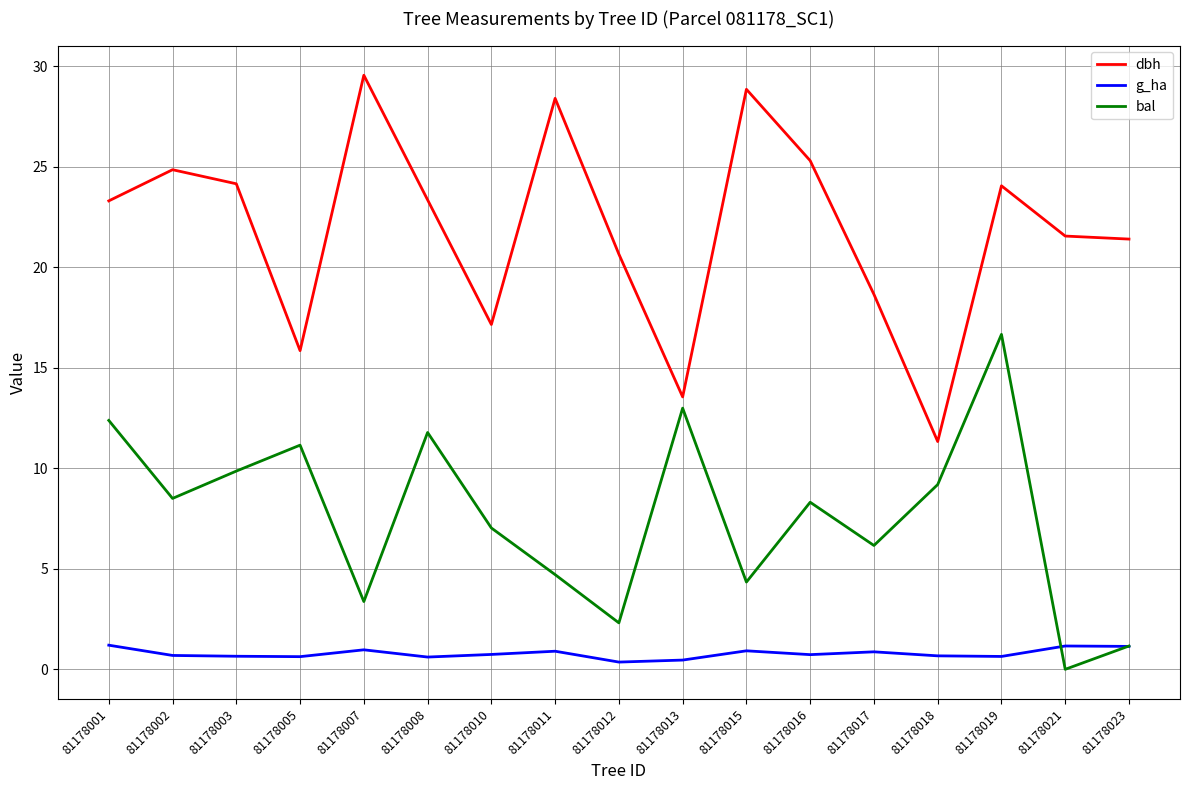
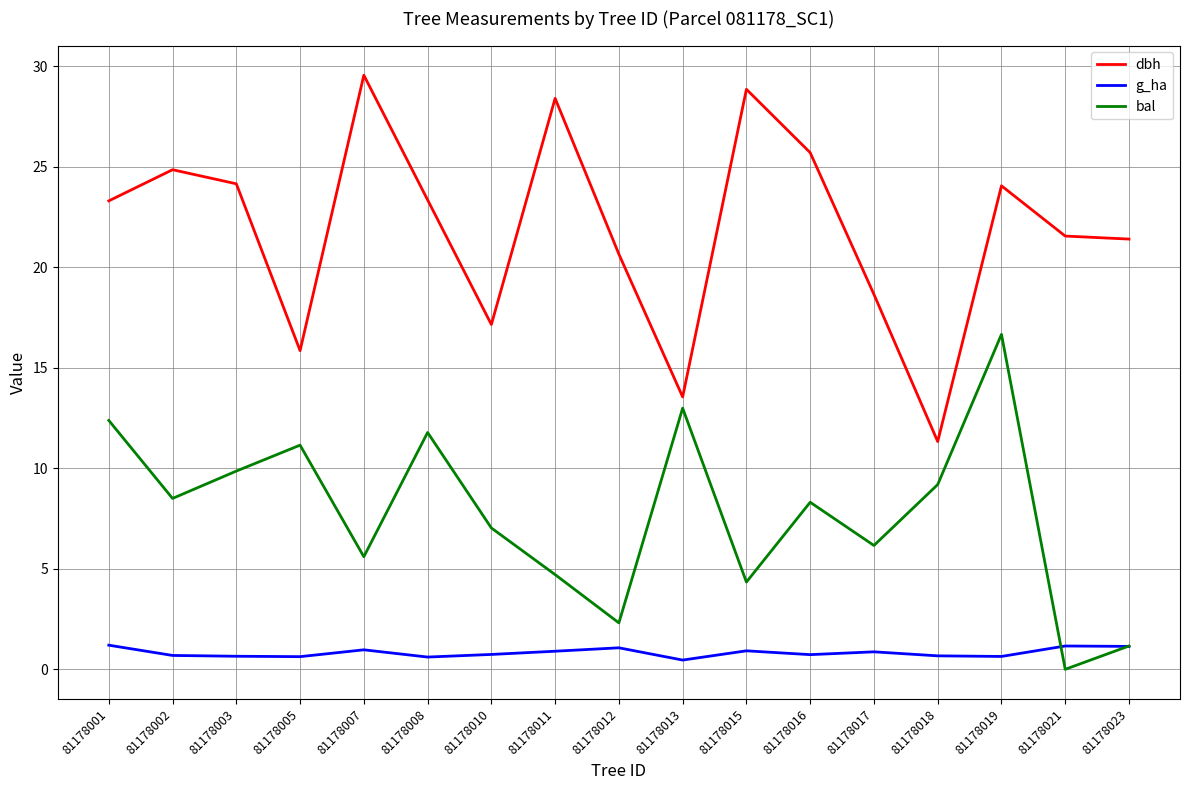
bal, 81178007: 3.4 -> 5.6
g_ha, 81178012: 0.4 -> 1.1
dbh, 81178016: 25.3 -> 25.7
